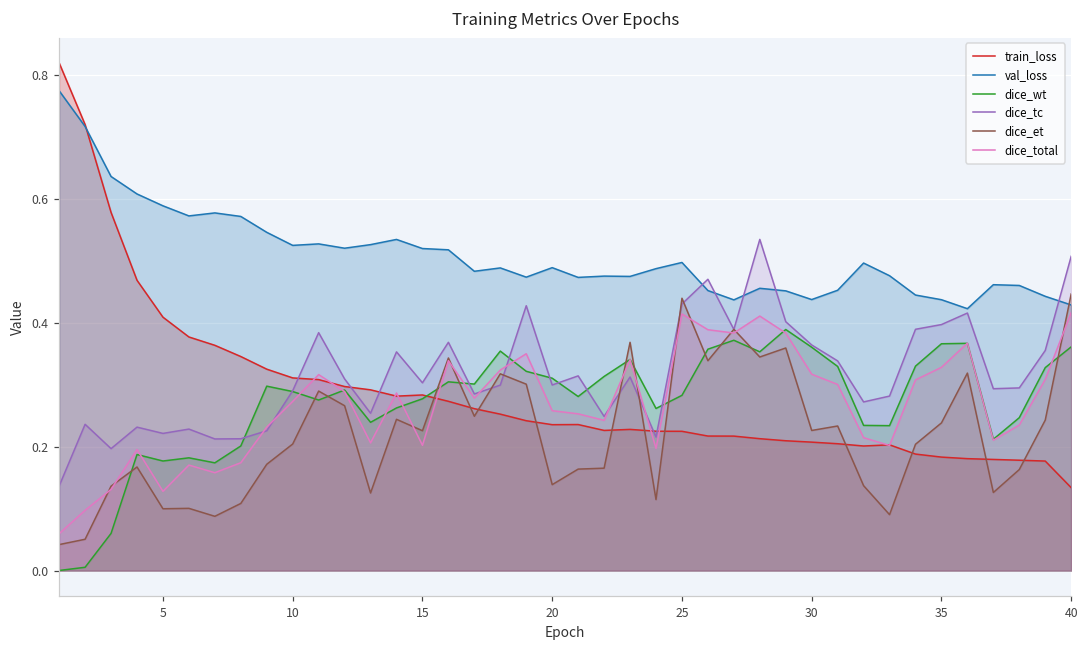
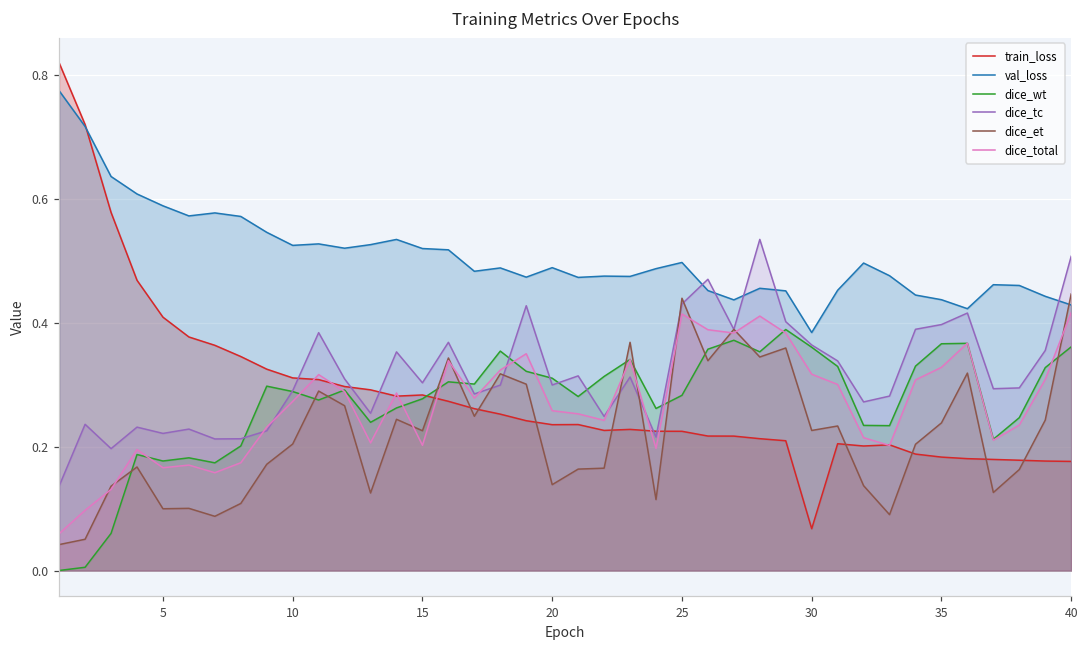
dice_total, 5: 0.13 -> 0.17
train_loss, 30: 0.21 -> 0.07
val_loss, 30: 0.44 -> 0.38
train_loss, 40: 0.13 -> 0.18
